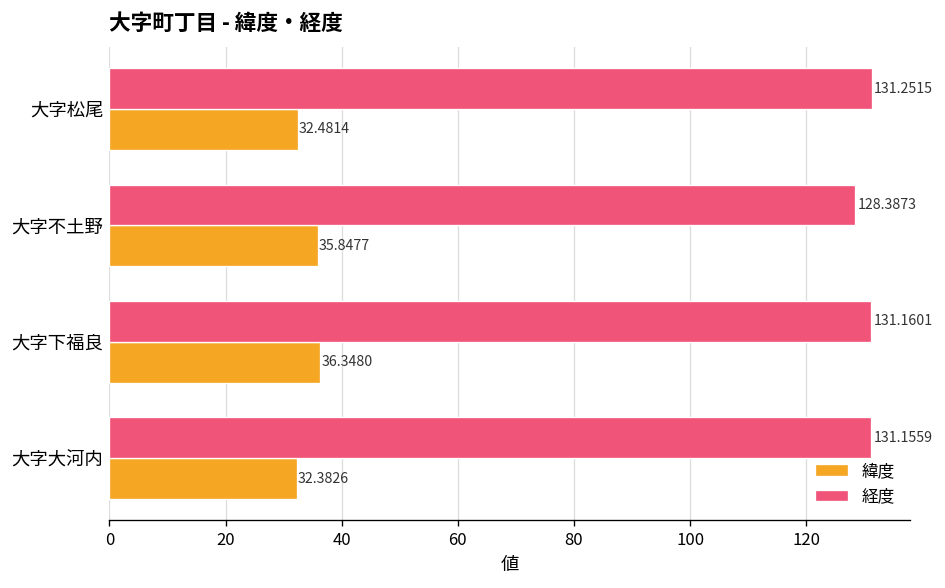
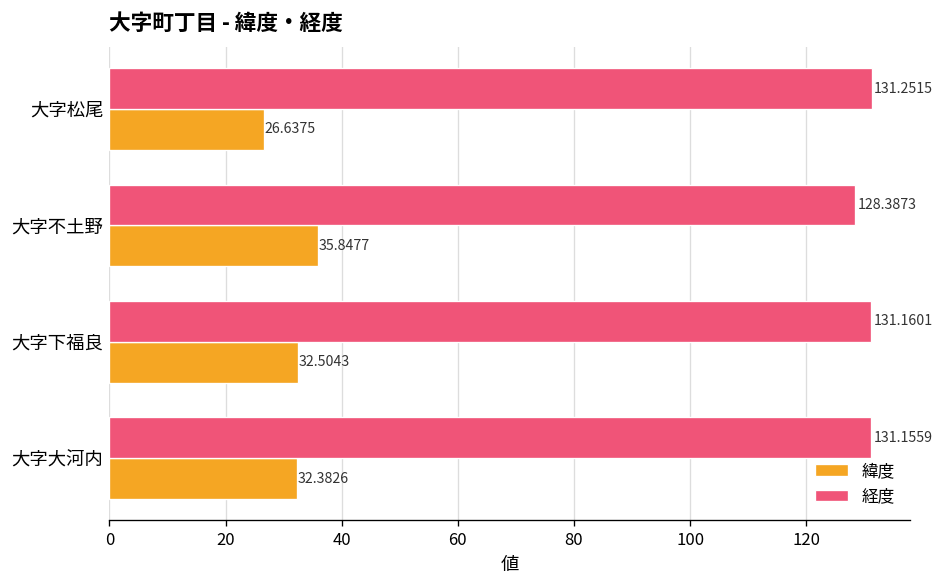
緯度, 大字松尾: 32.4814 -> 26.6375
緯度, 大字下福良: 36.3480 -> 32.5043
